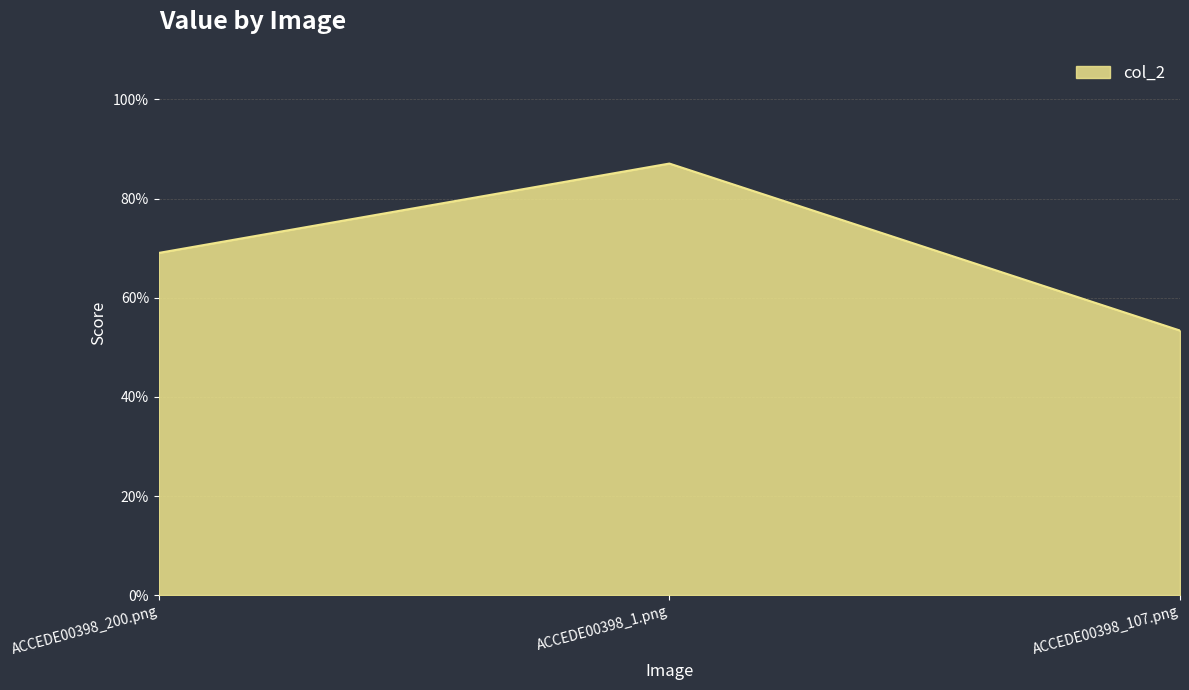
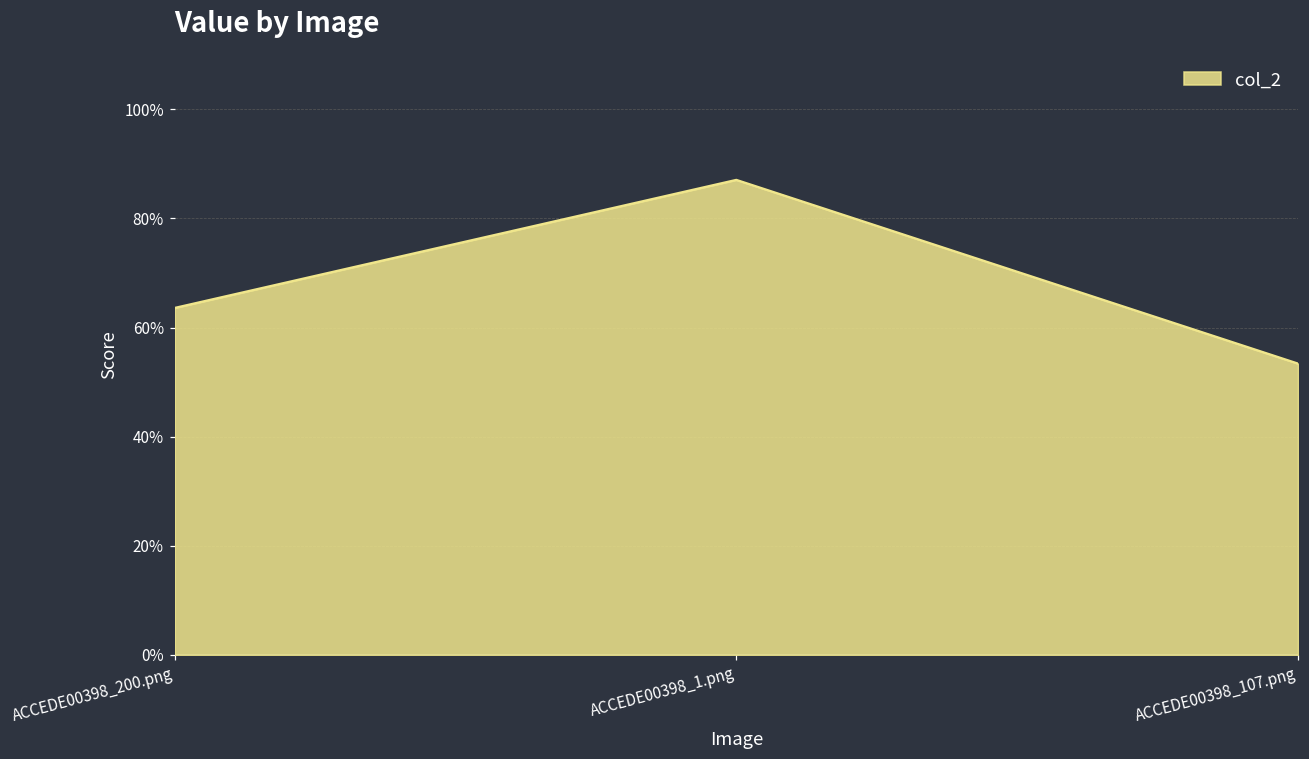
ACCEDE00398_200.png: 69% -> 64%
